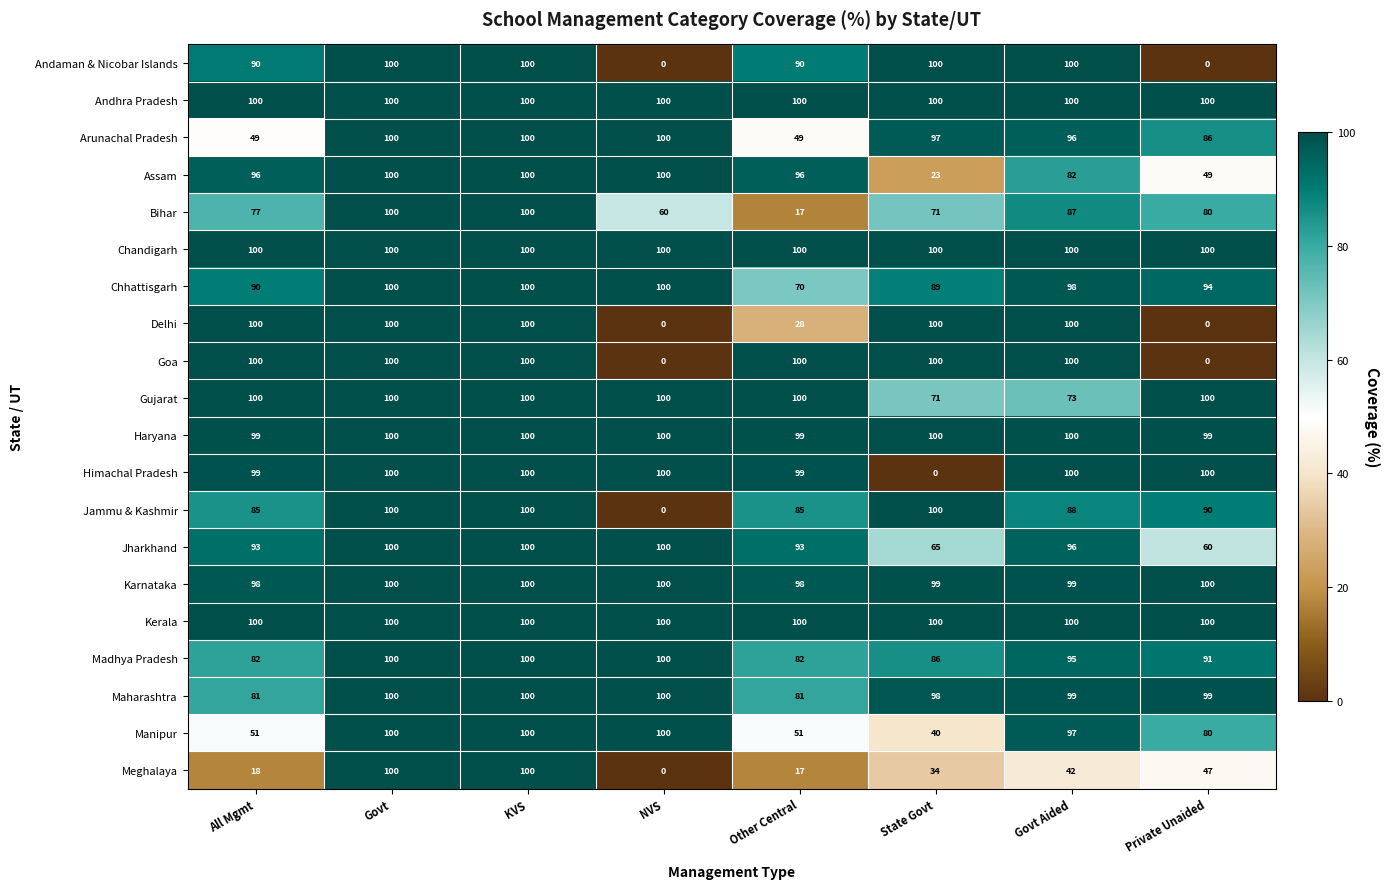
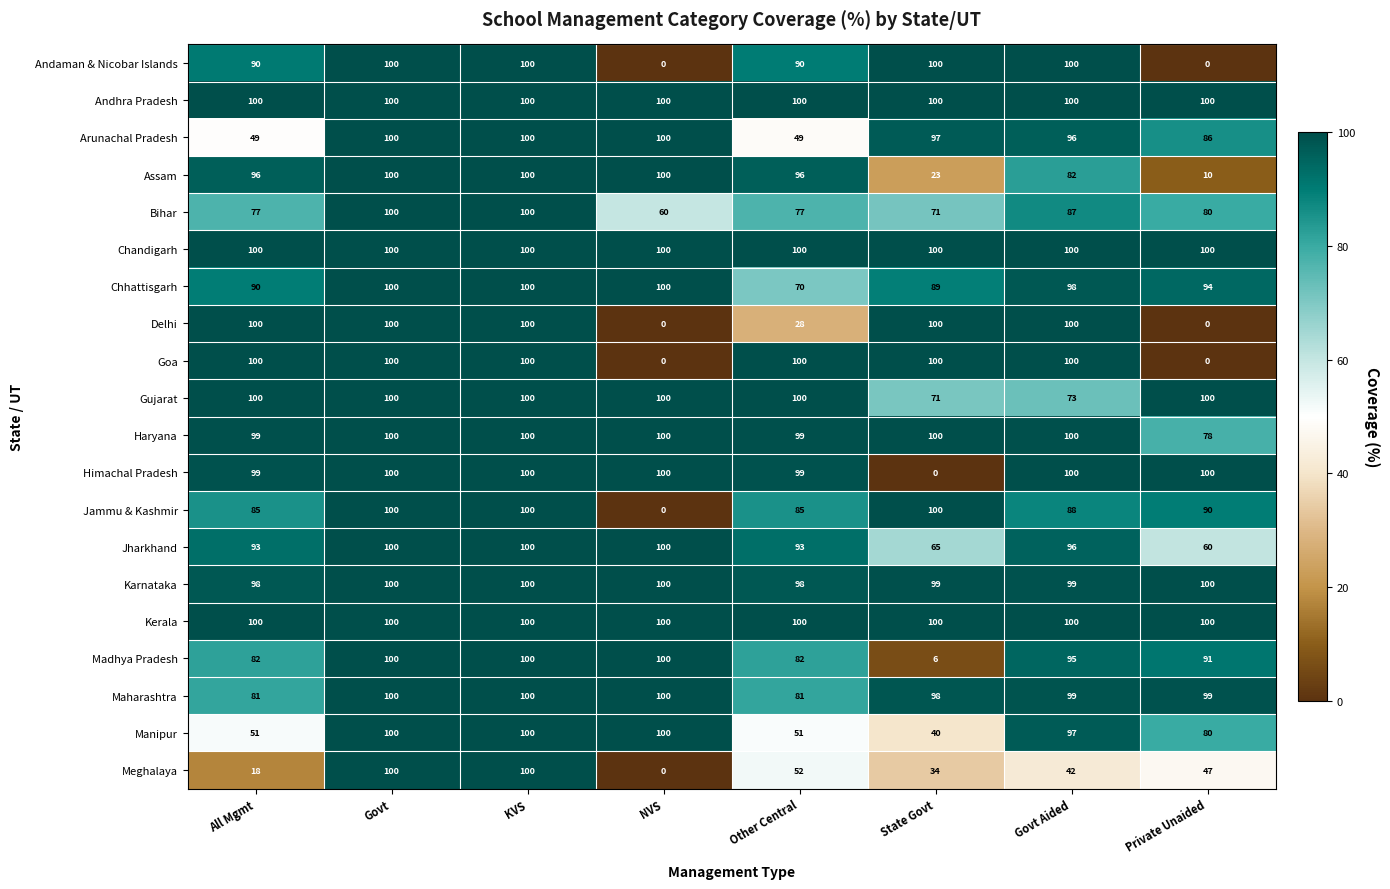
Assam, Private Unaided: 49 -> 10
Bihar, Other Central: 17 -> 77
Haryana, Private Unaided: 99 -> 78
Madhya Pradesh, State Govt: 86 -> 6
Meghalaya, Other Central: 17 -> 52
